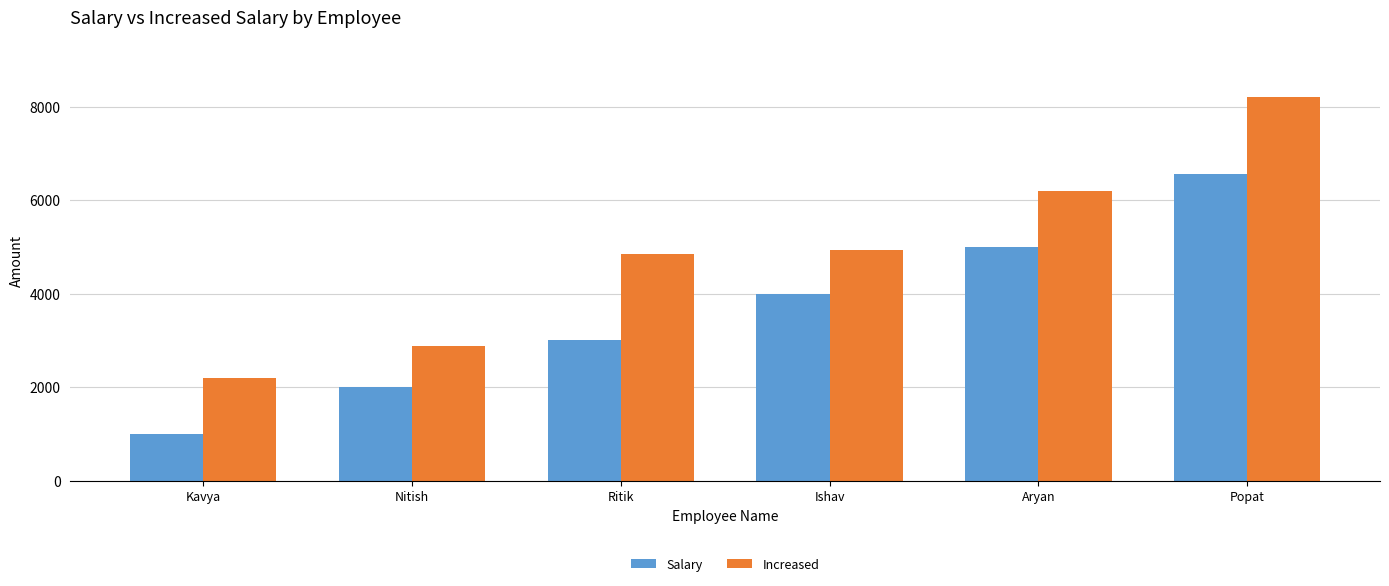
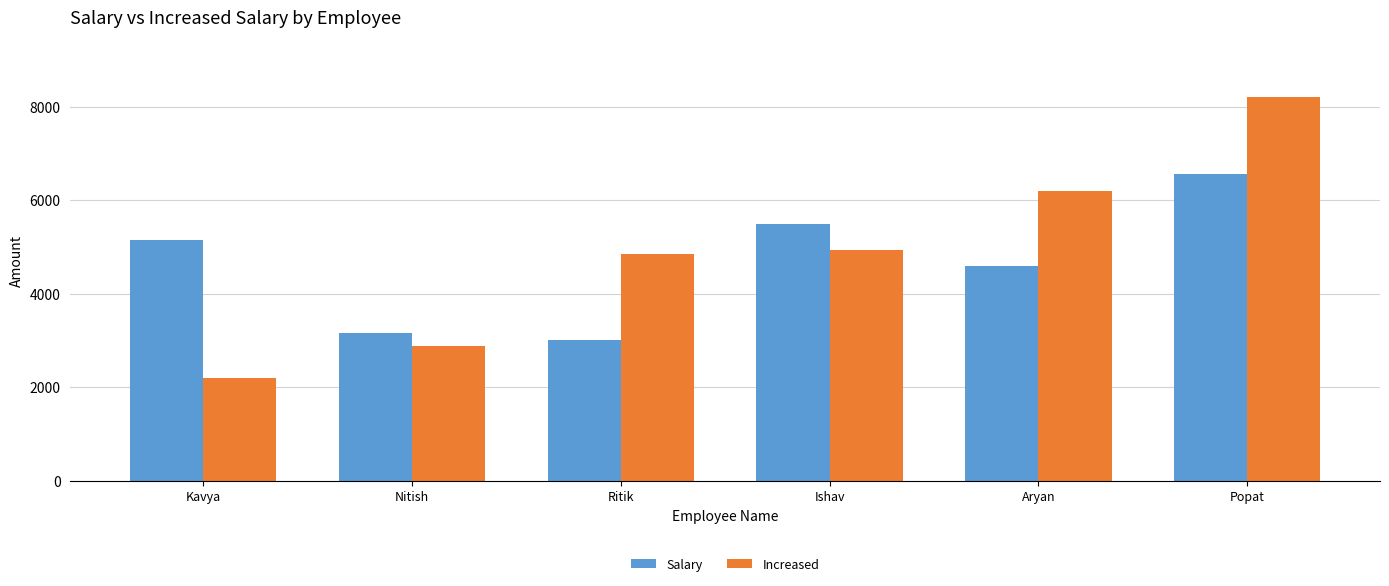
Salary, Kavya: 1000 -> 5100
Salary, Nitish: 2000 -> 3200
Salary, Ishav: 4000 -> 5500
Salary, Aryan: 5000 -> 4600
